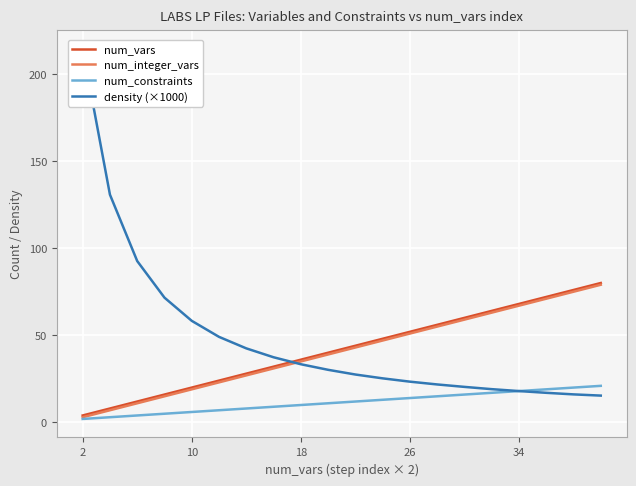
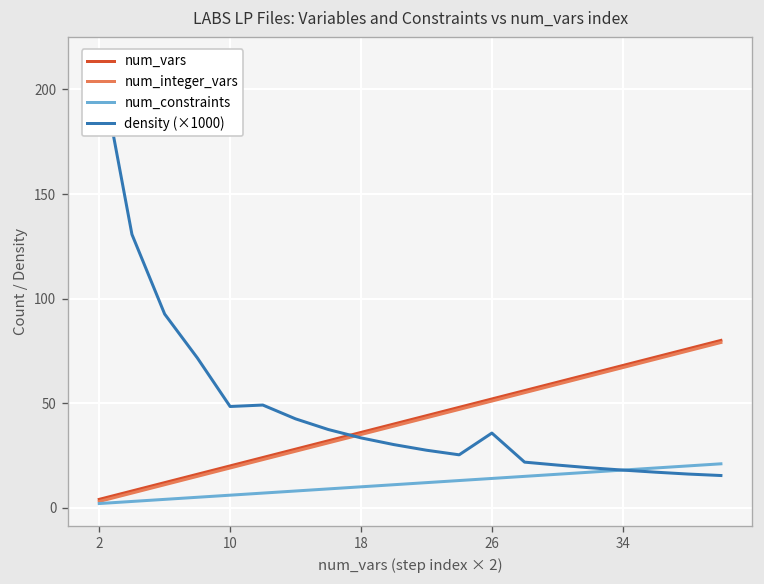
density (×1000), 10: 58 -> 48
density (×1000), 26: 23 -> 36
